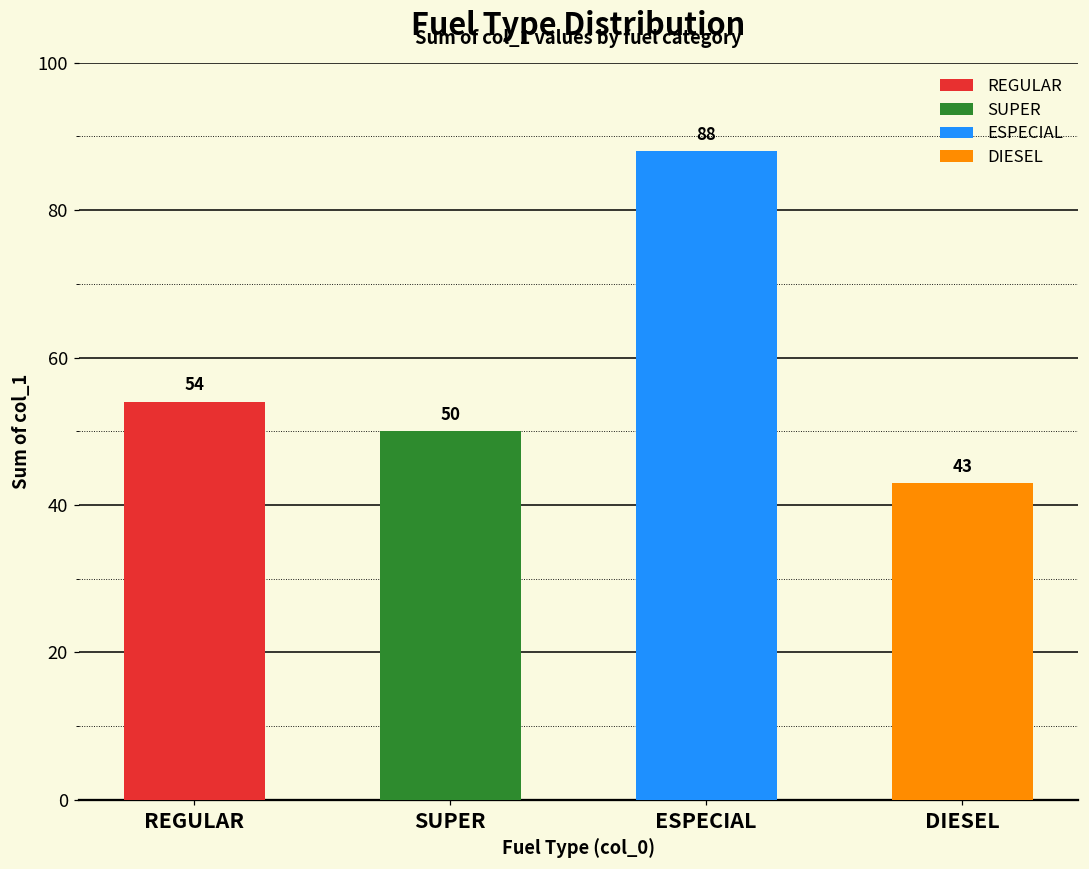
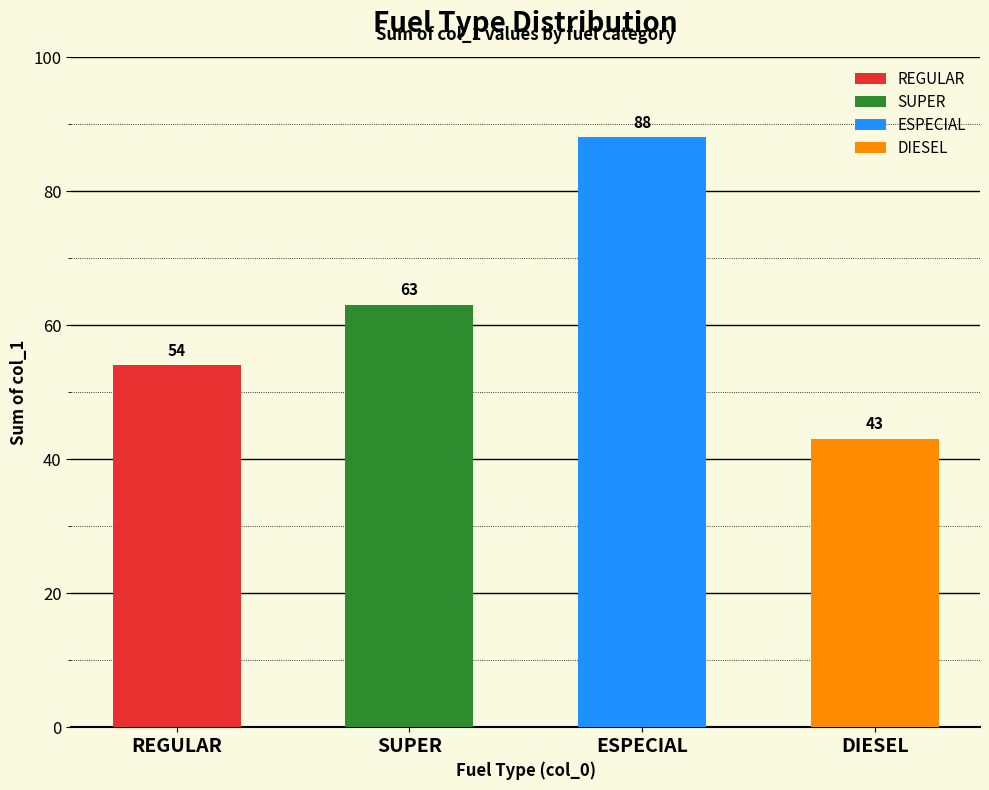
SUPER: 50 -> 63
